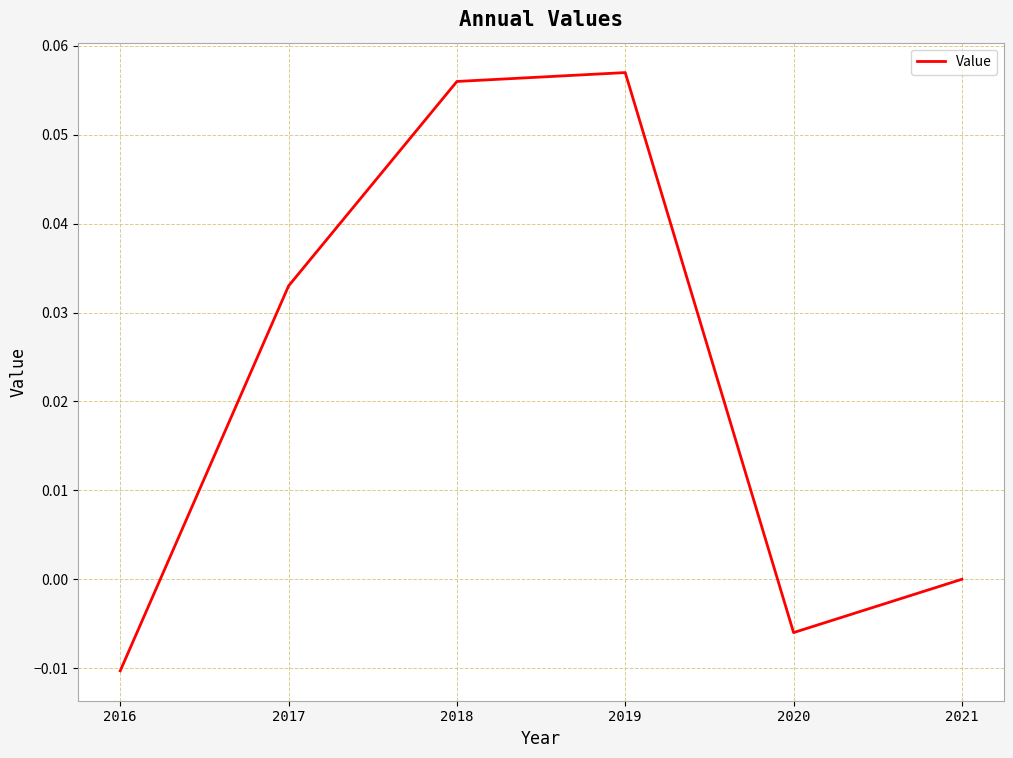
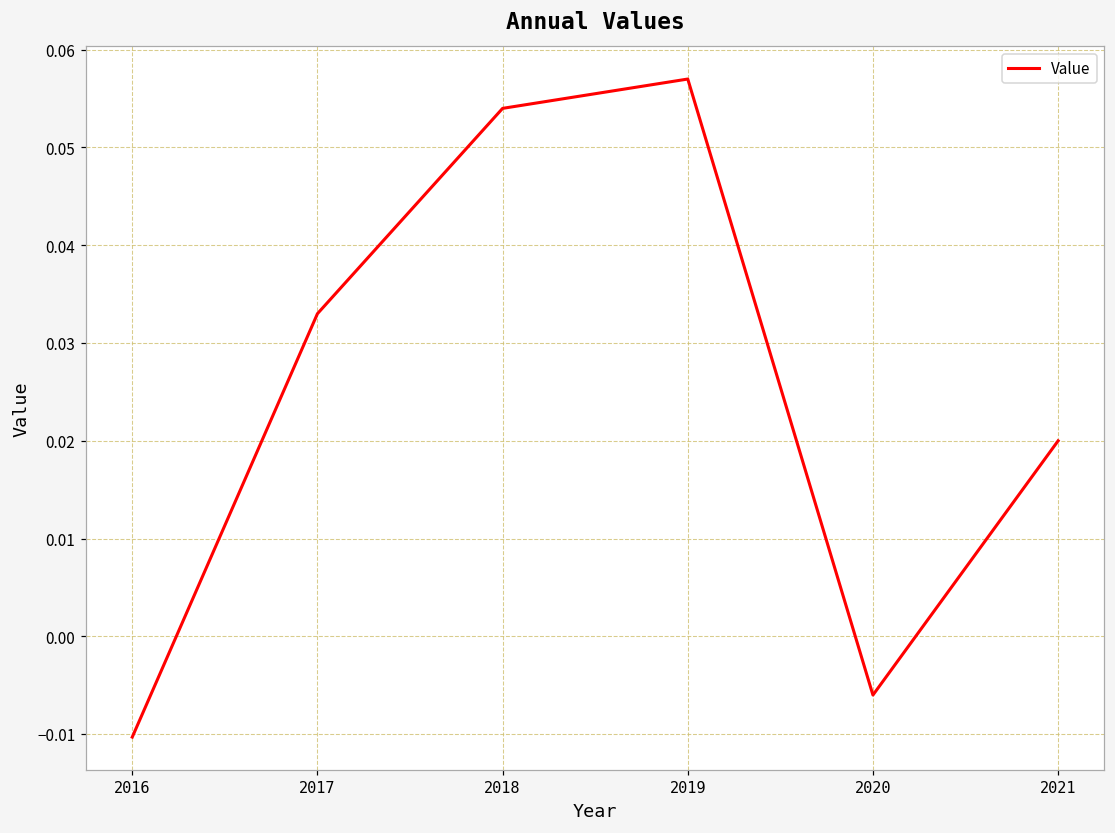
2018: 0.056 -> 0.054
2021: 0.00 -> 0.02
